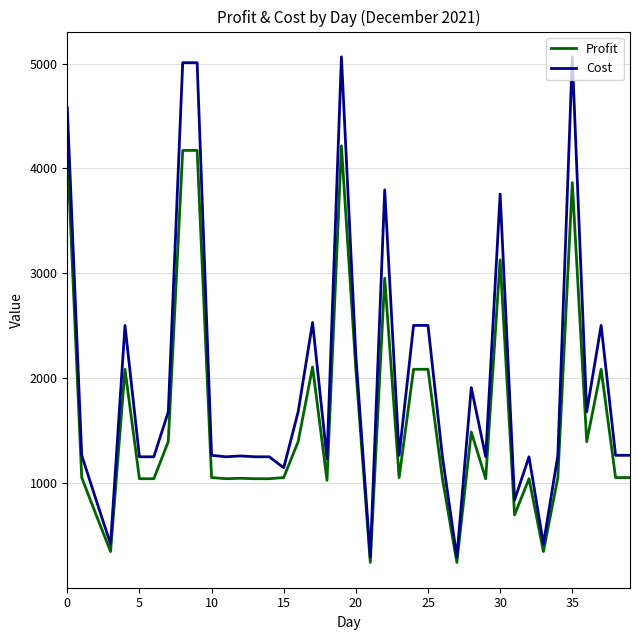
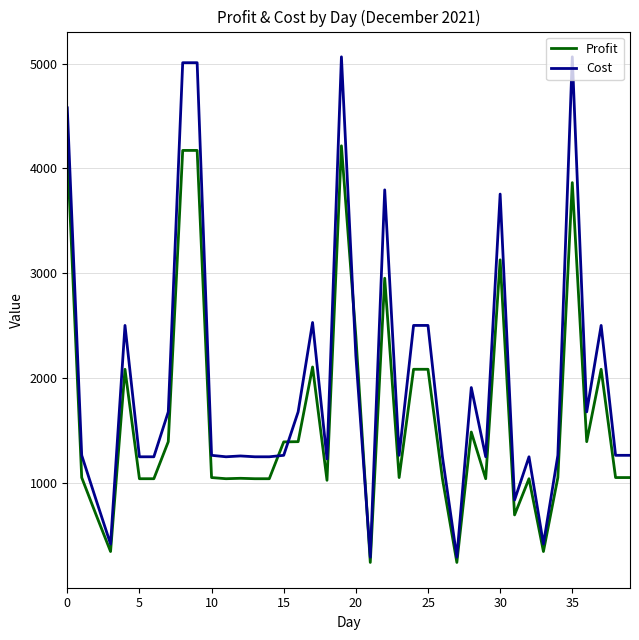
Profit, 15: 1050 -> 1390
Cost, 15: 1150 -> 1270
Profit, 20: 2090 -> 2400
